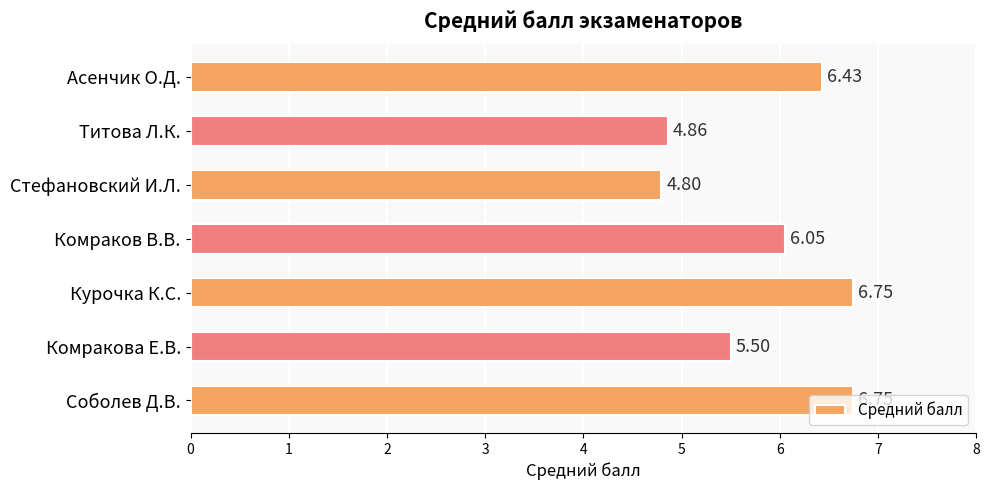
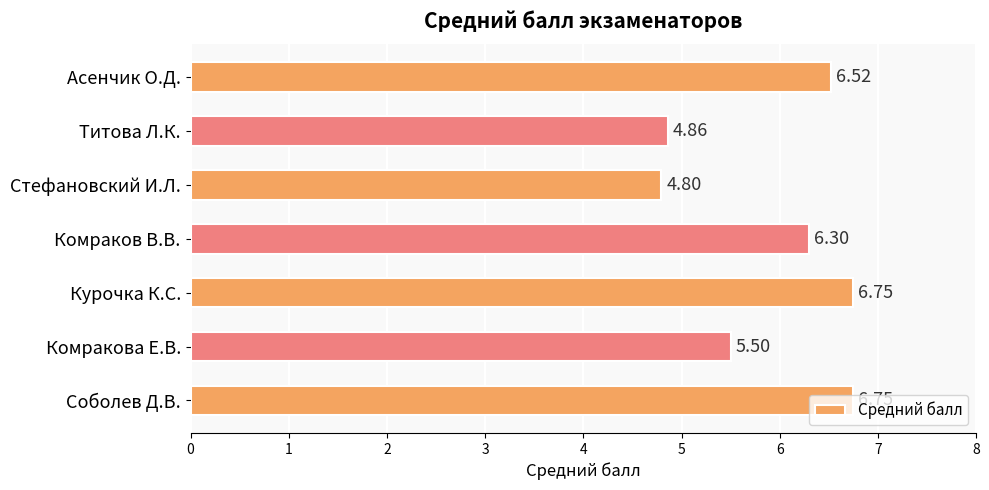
Асенчик О.Д.: 6.43 -> 6.52
Комраков В.В.: 6.05 -> 6.30
